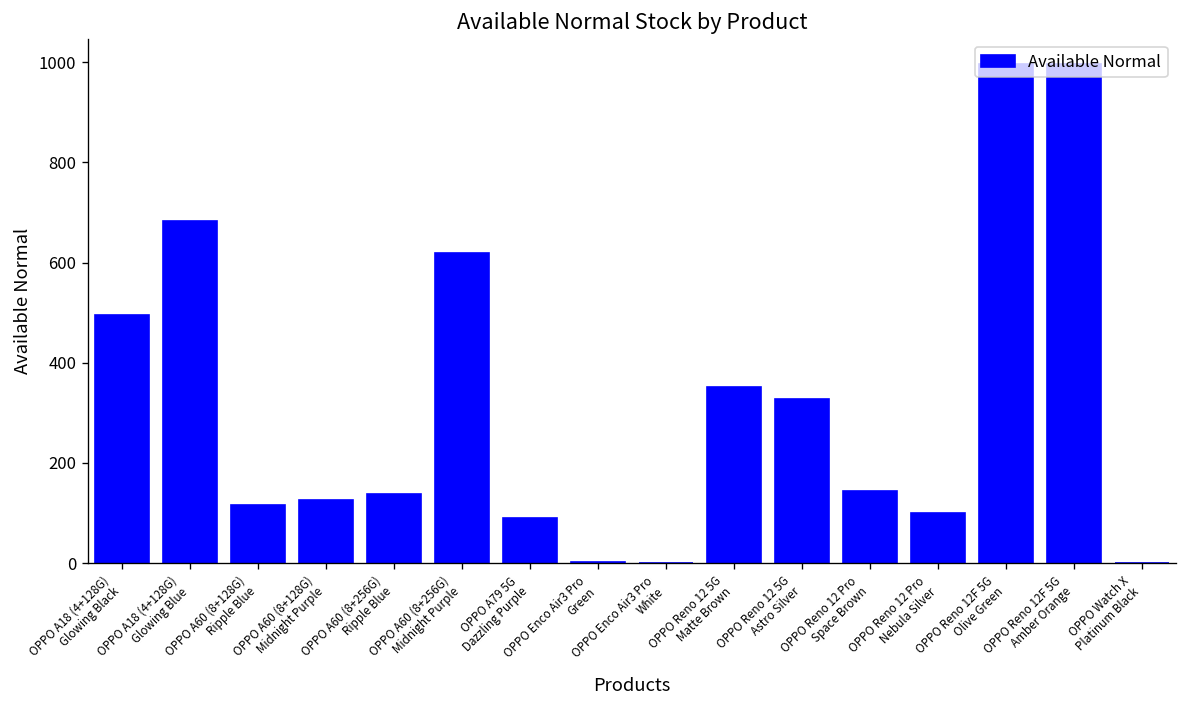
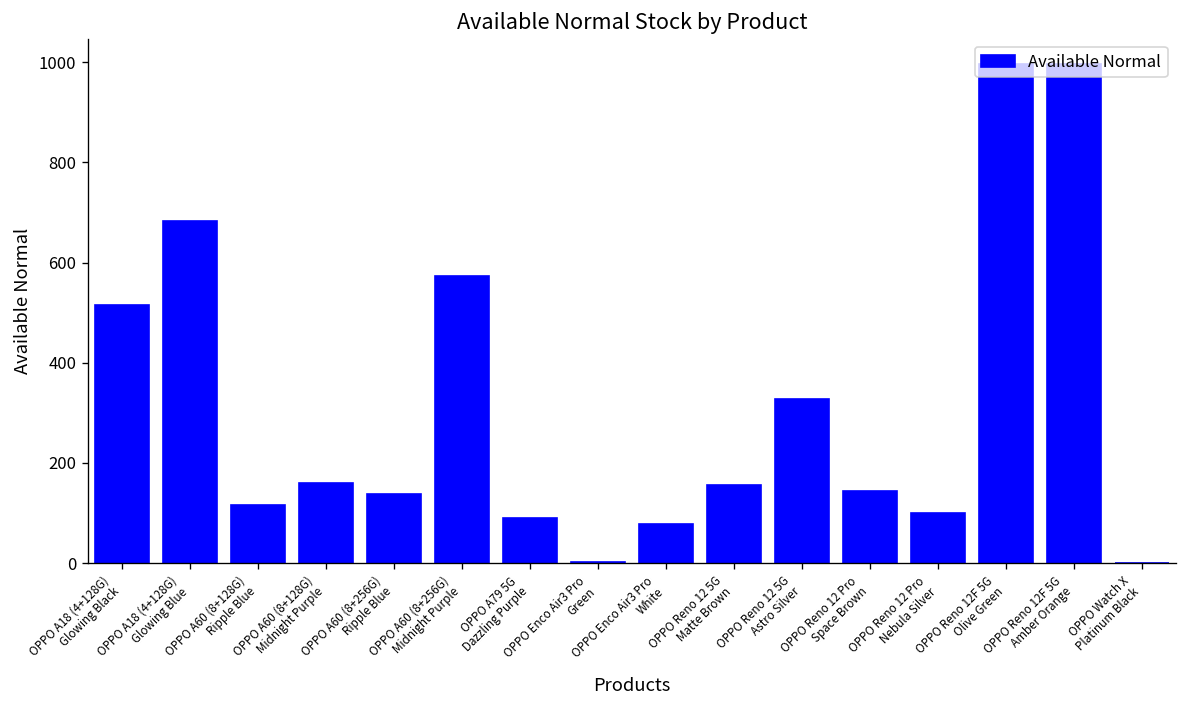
OPPO A18 (4+128G) Glowing Black: 500 -> 520
OPPO A60 (8+128G) Midnight Purple: 130 -> 160
OPPO A60 (8+256G) Midnight Purple: 620 -> 570
OPPO Enco Air3 Pro White: 0 -> 80
OPPO Reno 12 5G Matte Brown: 350 -> 160
